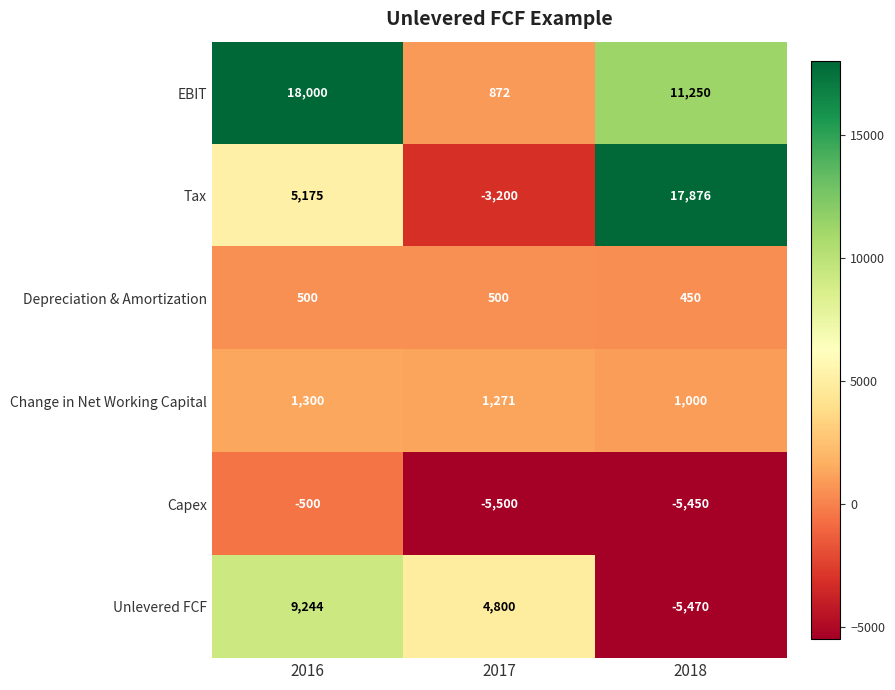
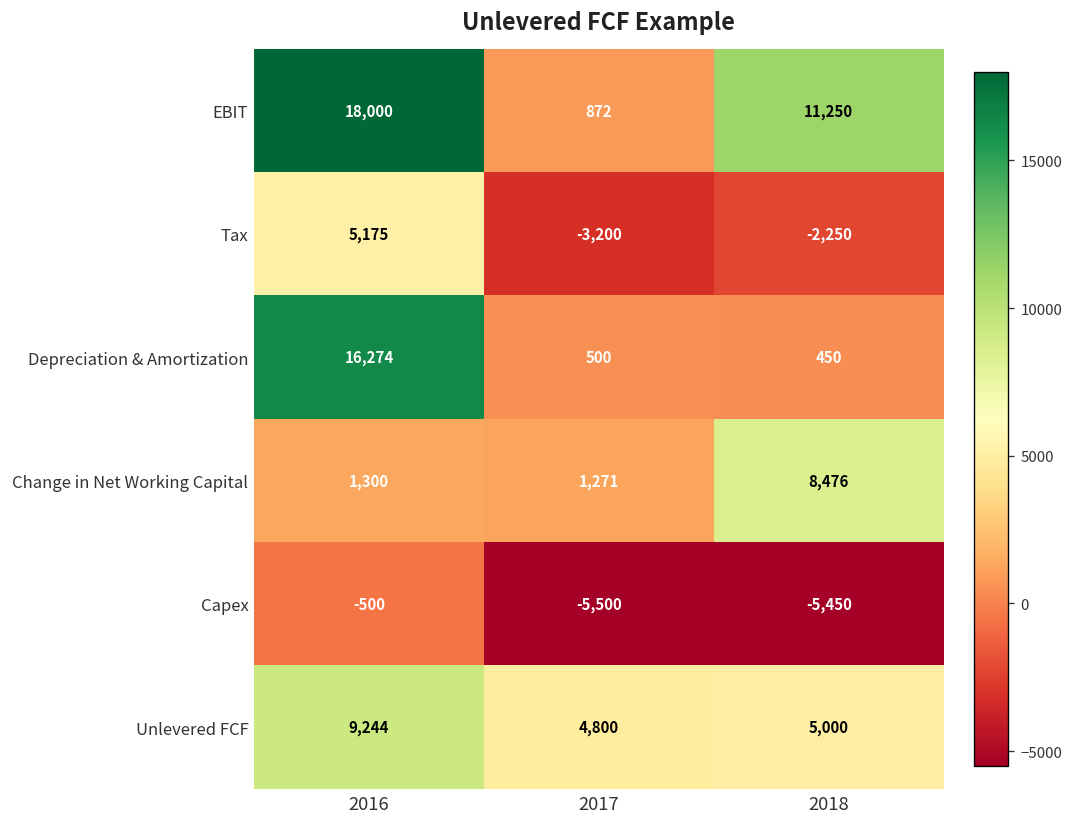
Tax, 2018: 17,876 -> -2,250
Depreciation & Amortization, 2016: 500 -> 16,274
Change in Net Working Capital, 2018: 1,000 -> 8,476
Unlevered FCF, 2018: -5,470 -> 5,000
